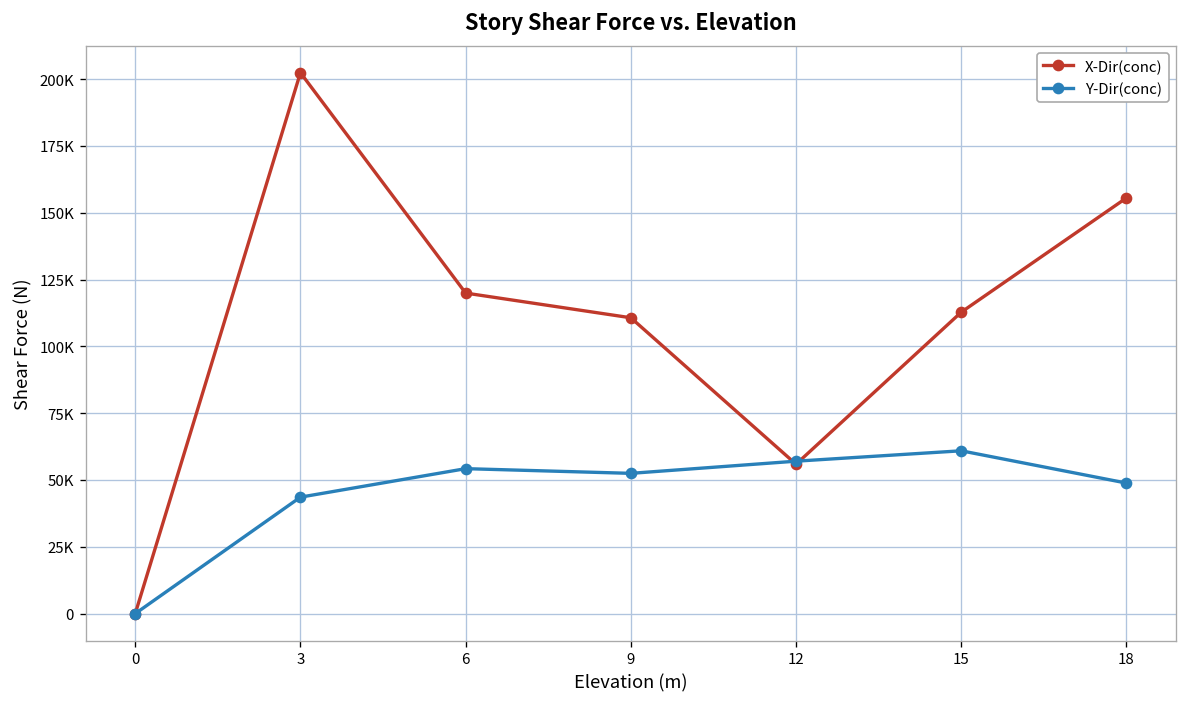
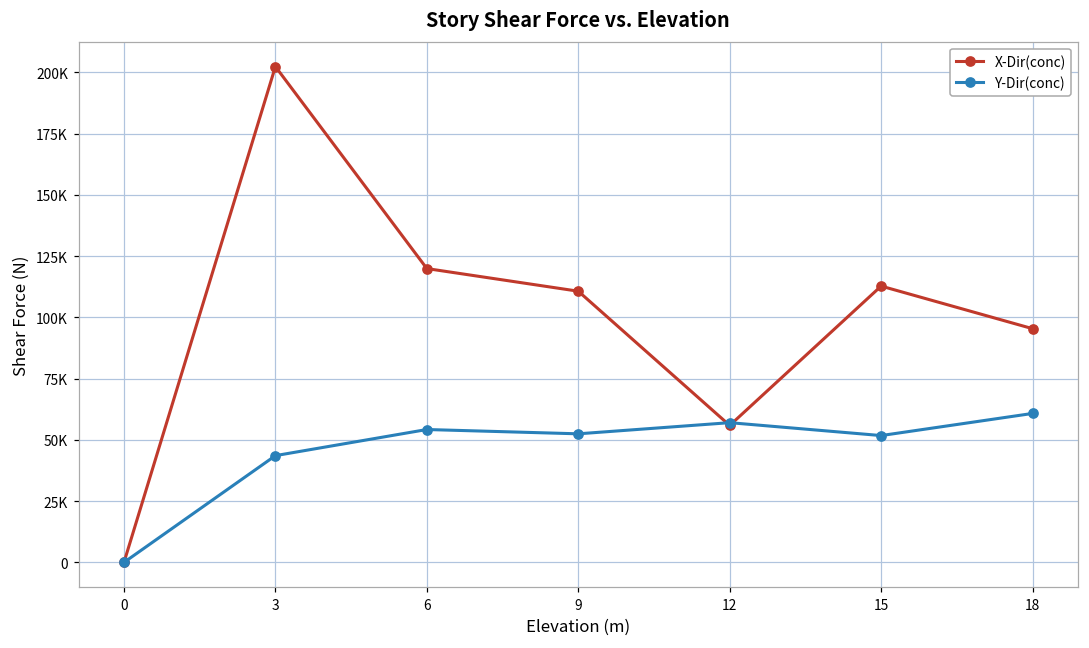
Y-Dir(conc), 15: 61000 -> 52000
X-Dir(conc), 18: 156000 -> 95000
Y-Dir(conc), 18: 49000 -> 61000
